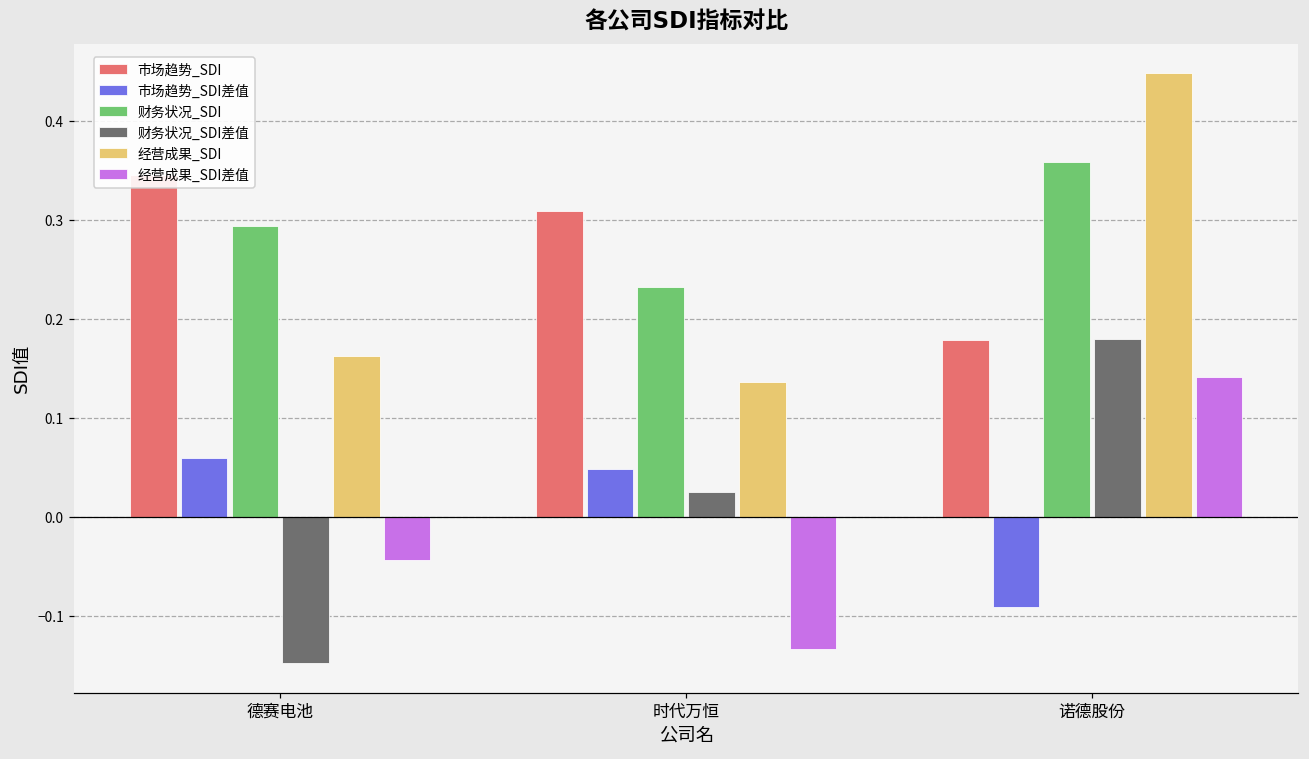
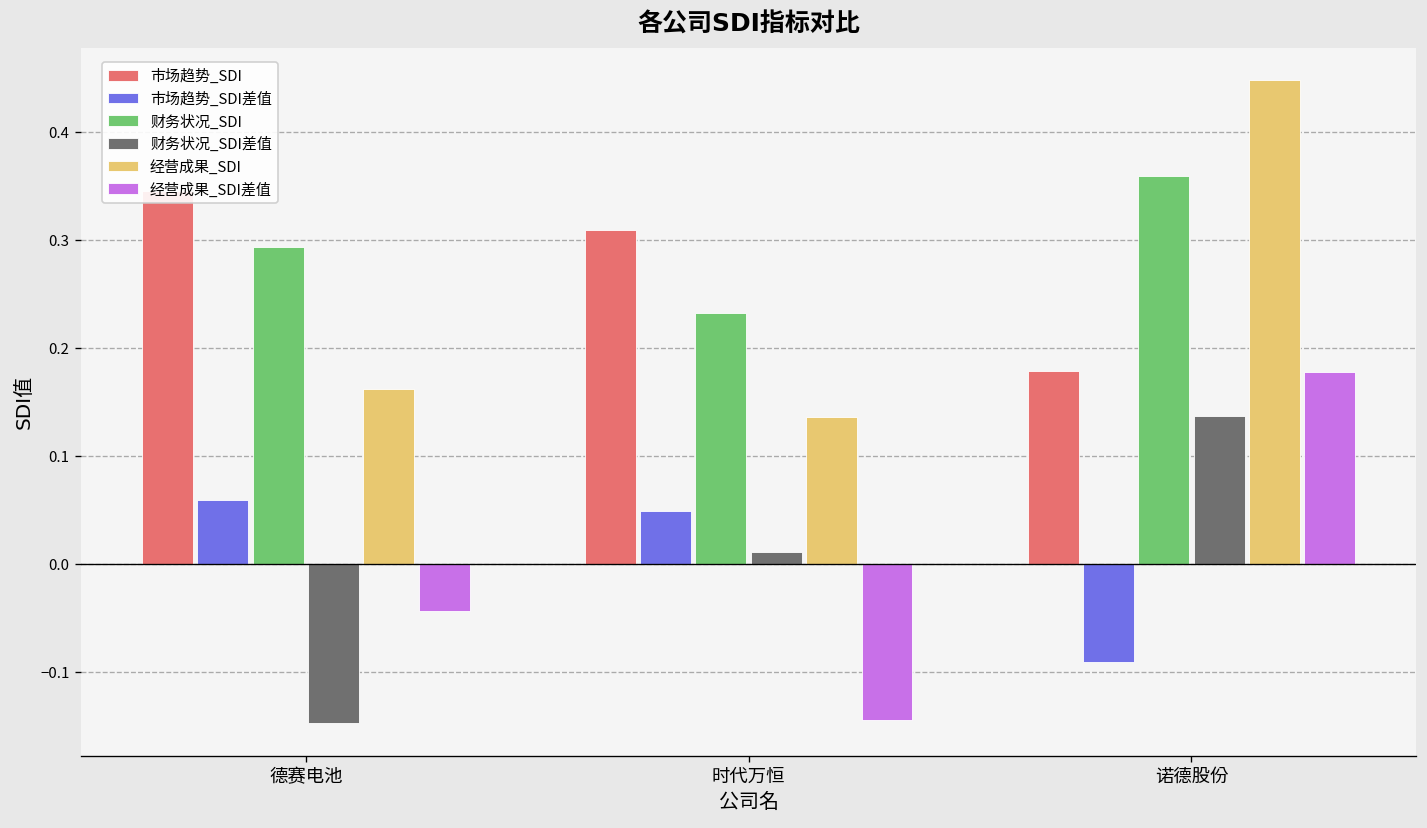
财务状况_SDI差值, 时代万恒: 0.02 -> 0.01
经营成果_SDI差值, 时代万恒: -0.13 -> -0.14
财务状况_SDI差值, 诺德股份: 0.18 -> 0.14
经营成果_SDI差值, 诺德股份: 0.14 -> 0.18
